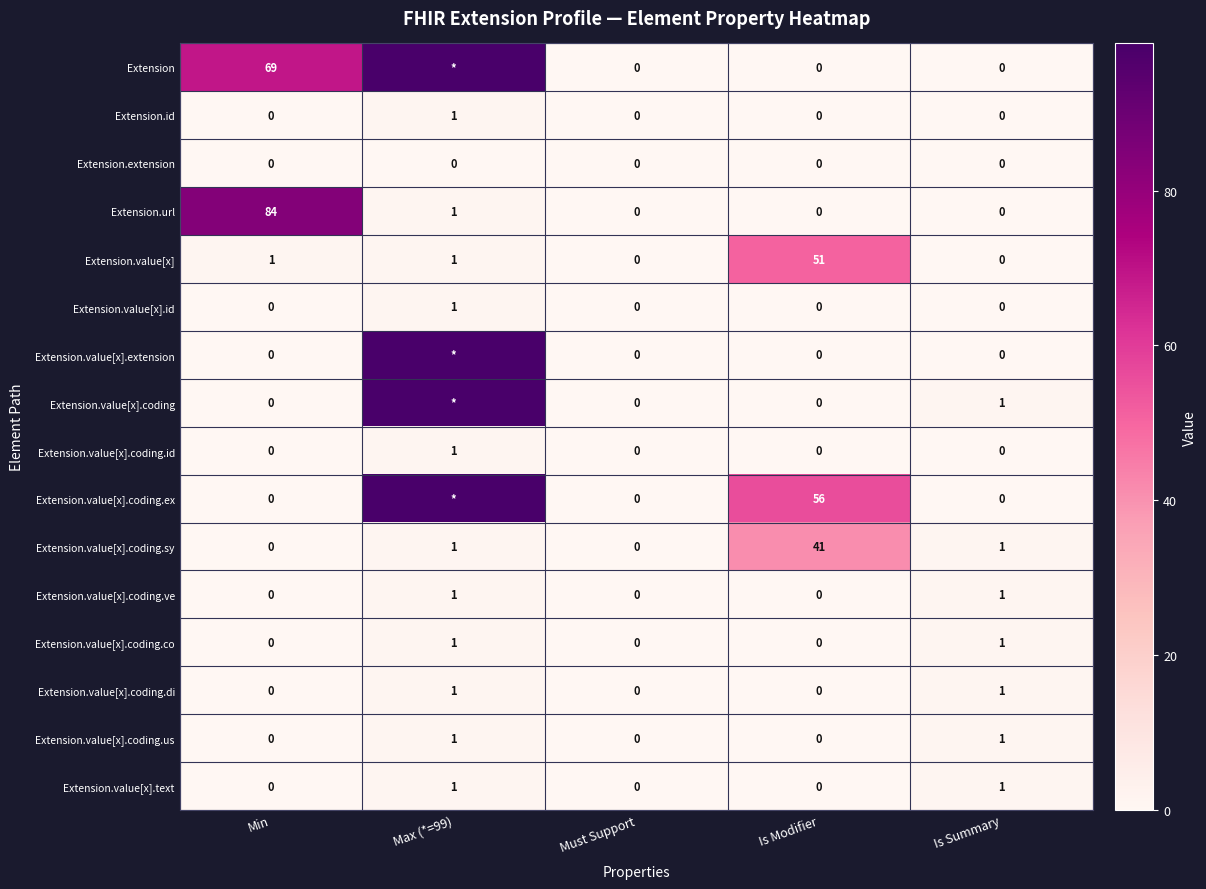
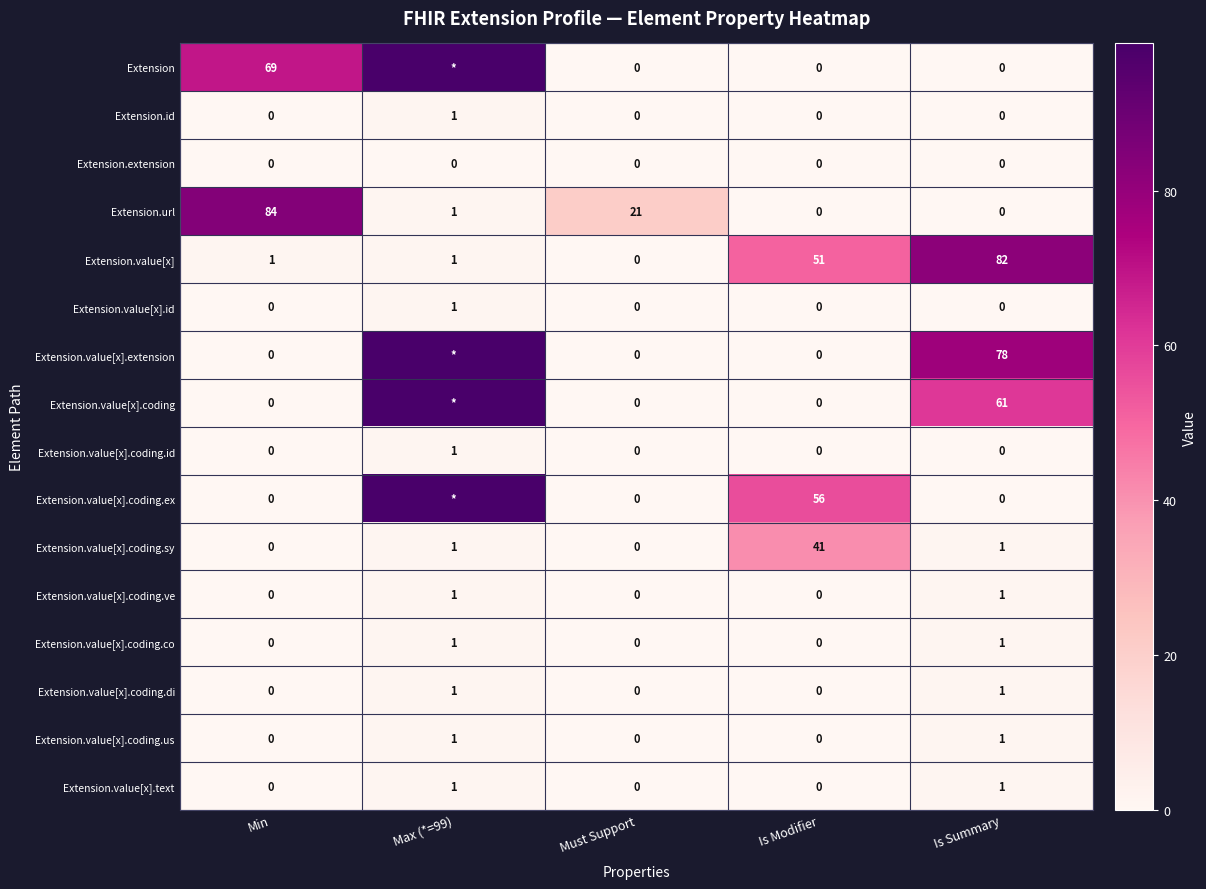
Extension.url, Must Support: 0 -> 21
Extension.value[x], Is Summary: 0 -> 82
Extension.value[x].extension, Is Summary: 0 -> 78
Extension.value[x].coding, Is Summary: 1 -> 61
